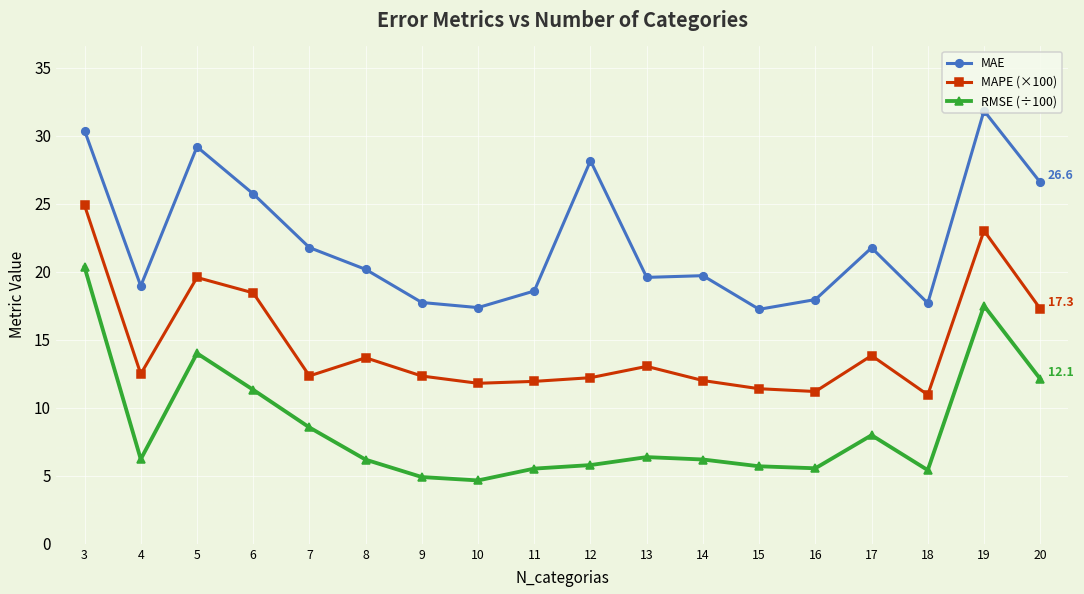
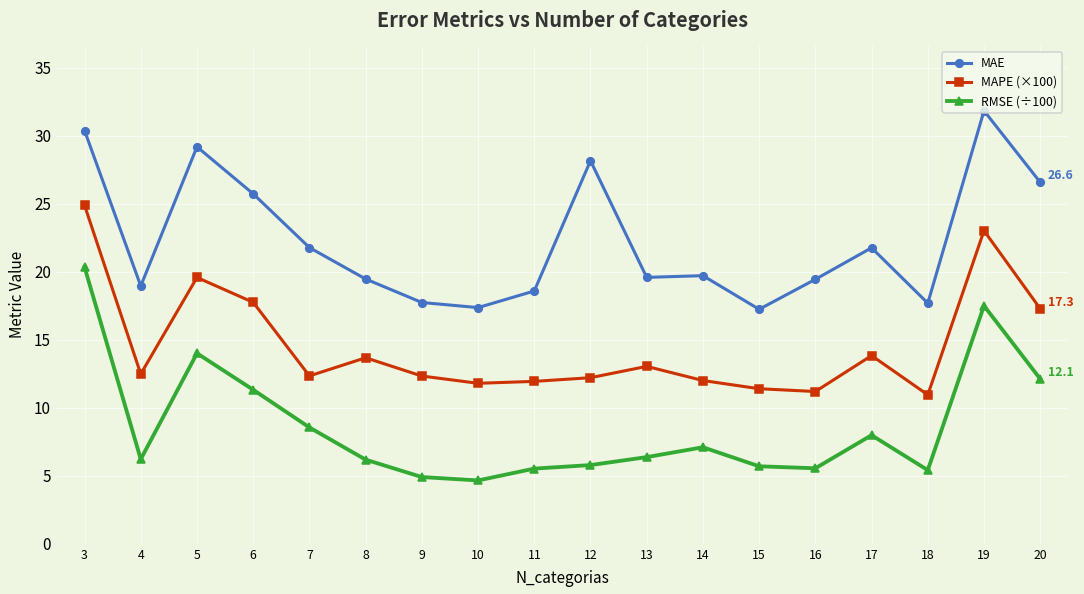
MAPE (×100), 6: 18.4 -> 17.7
MAE, 8: 20.2 -> 19.5
RMSE (÷100), 14: 6.2 -> 7.1
MAE, 16: 17.9 -> 19.4
